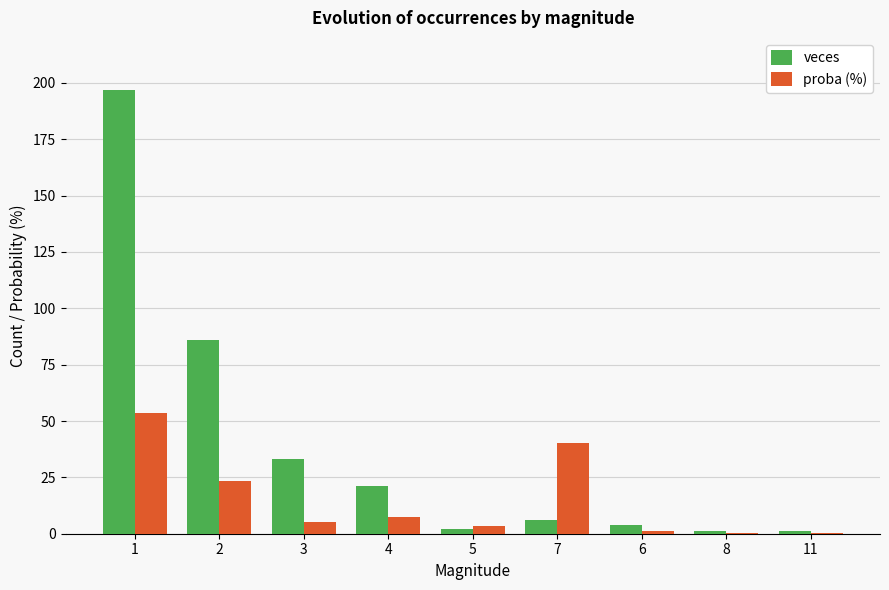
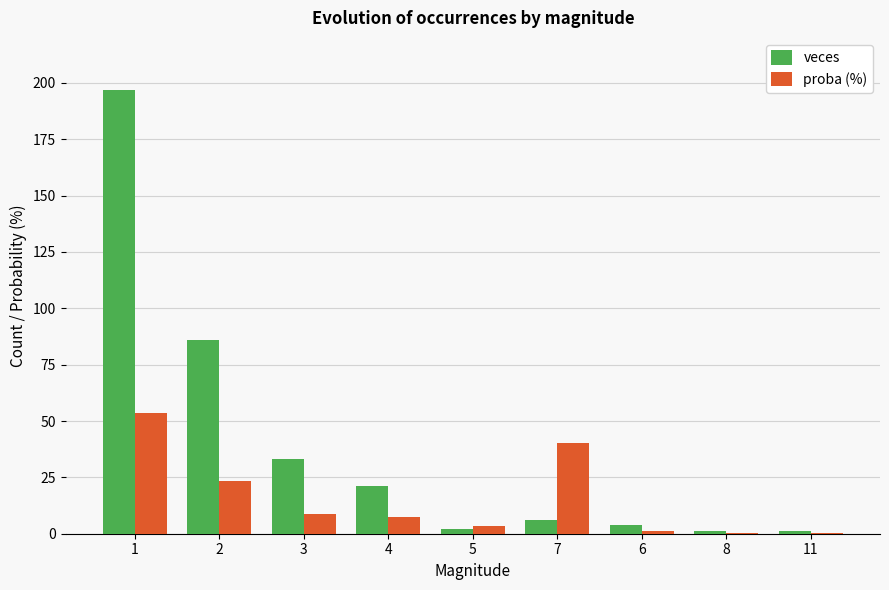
proba (%), 3: 5 -> 9
